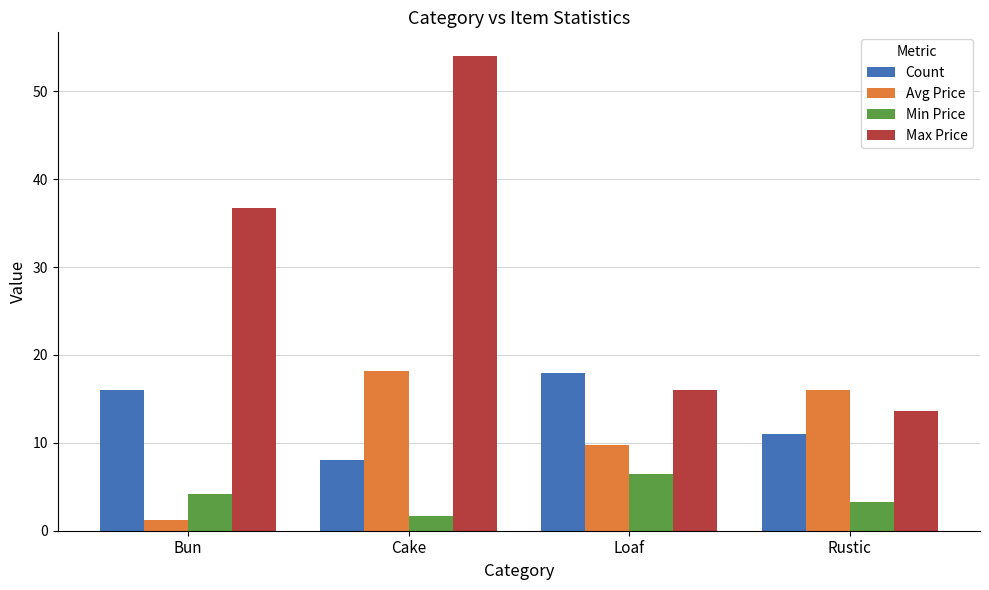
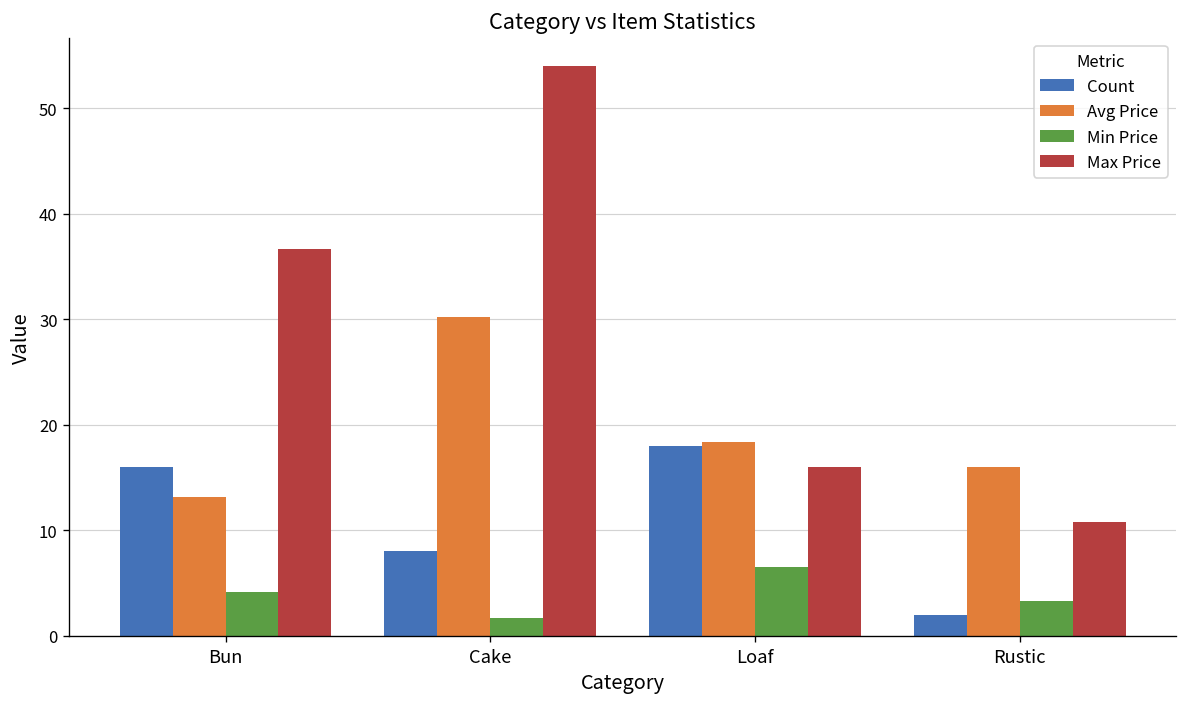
Avg Price, Bun: 1 -> 13
Avg Price, Cake: 18 -> 30
Avg Price, Loaf: 10 -> 18
Count, Rustic: 11 -> 2
Max Price, Rustic: 14 -> 11
